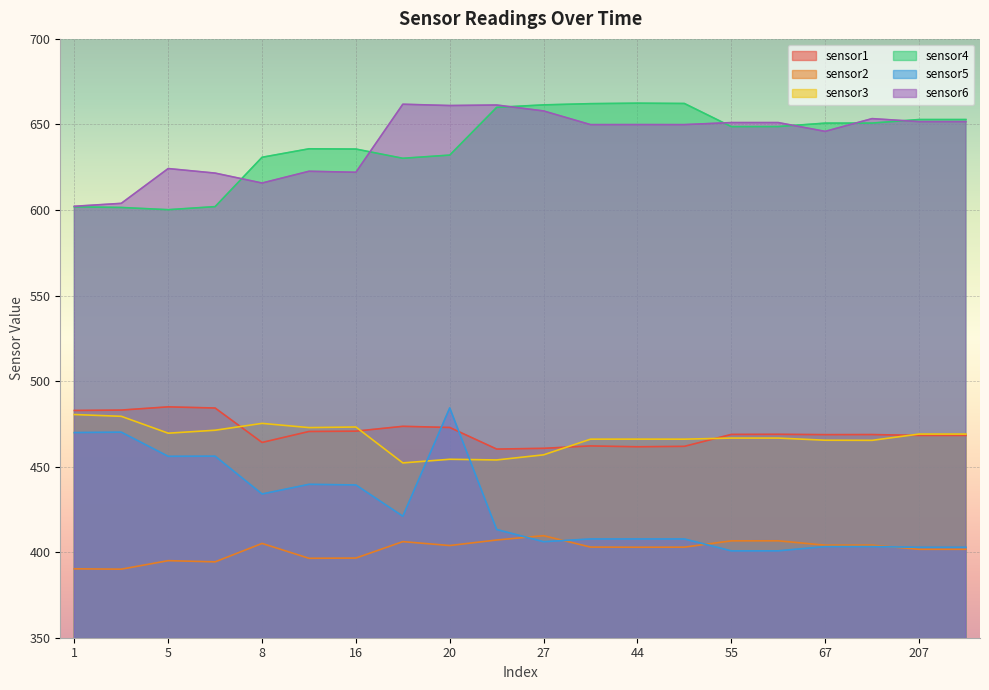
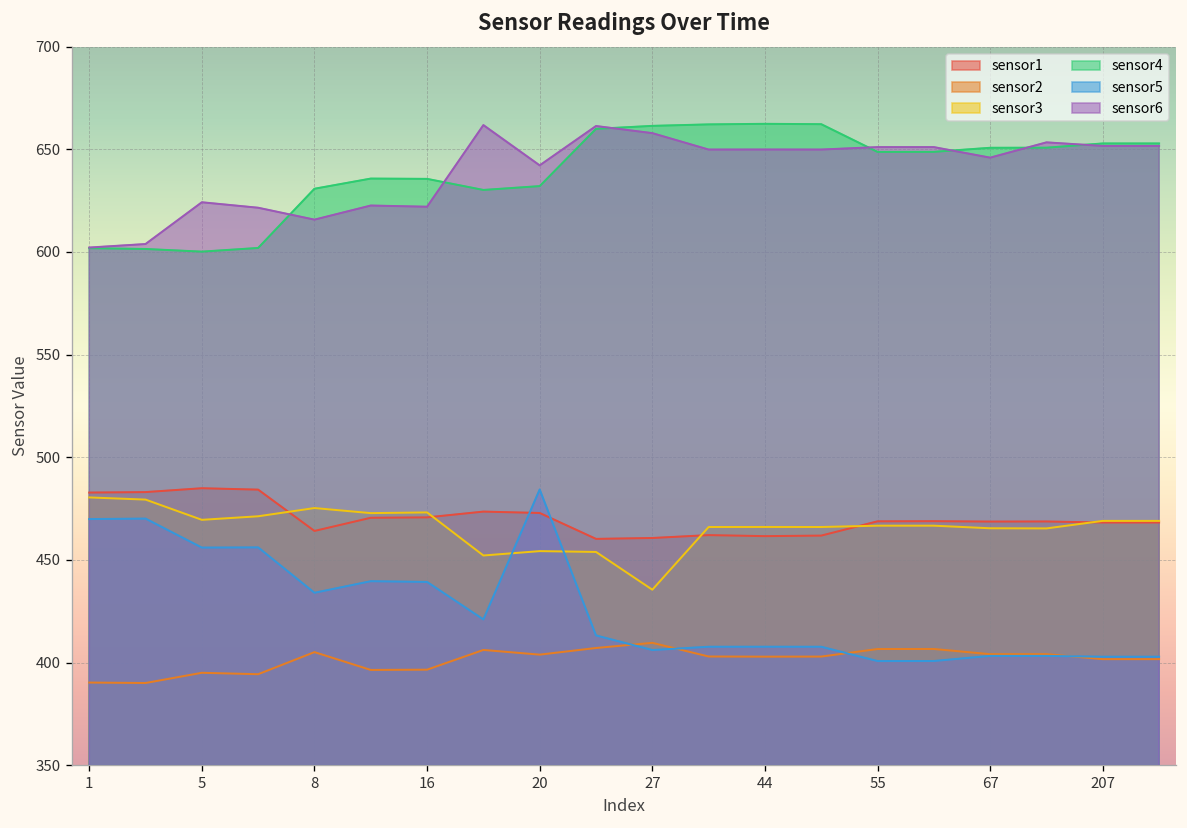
sensor6, 20: 661 -> 642
sensor3, 27: 457 -> 436
